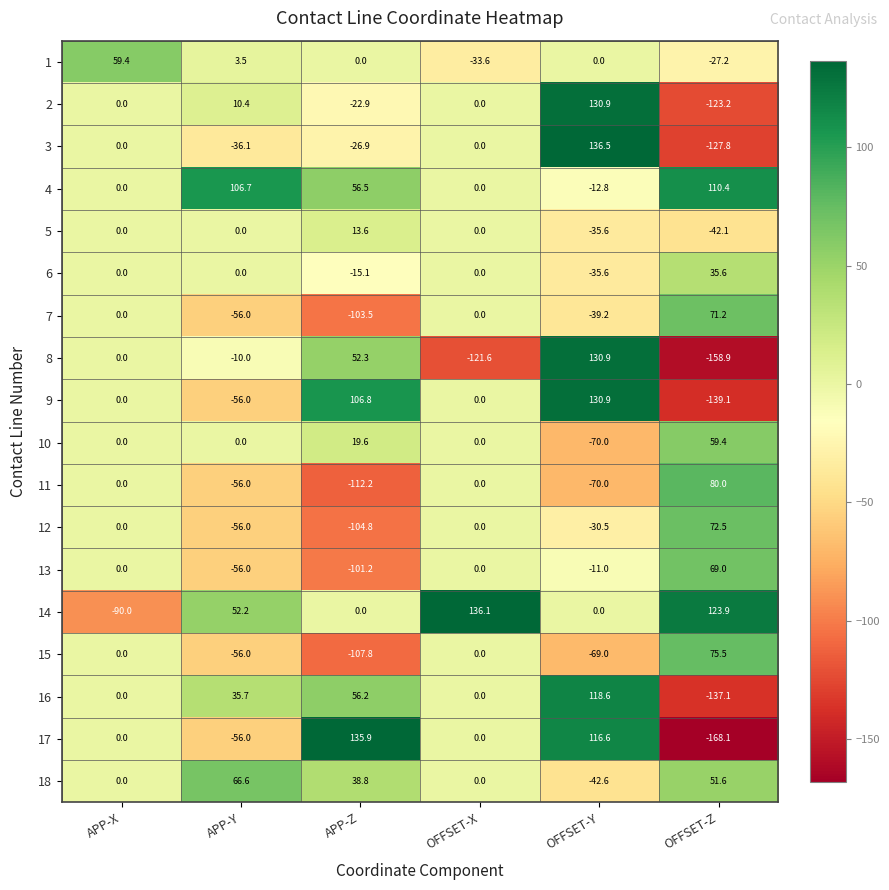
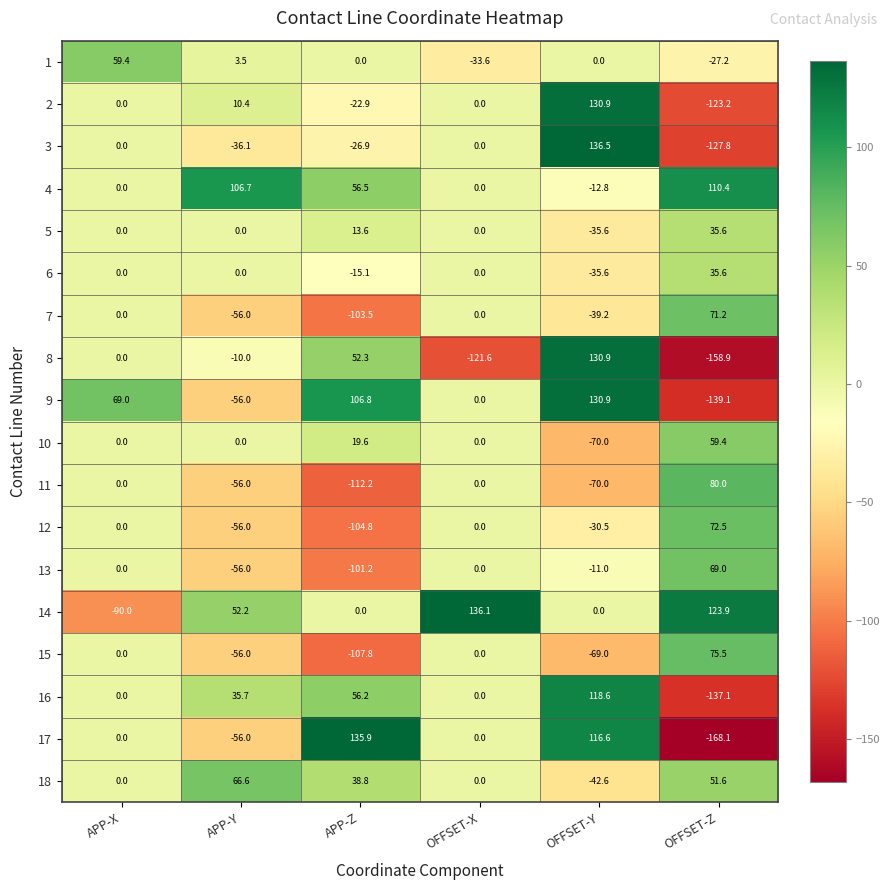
5, OFFSET-Z: -42.1 -> 35.6
9, APP-X: 0.0 -> 69.0
